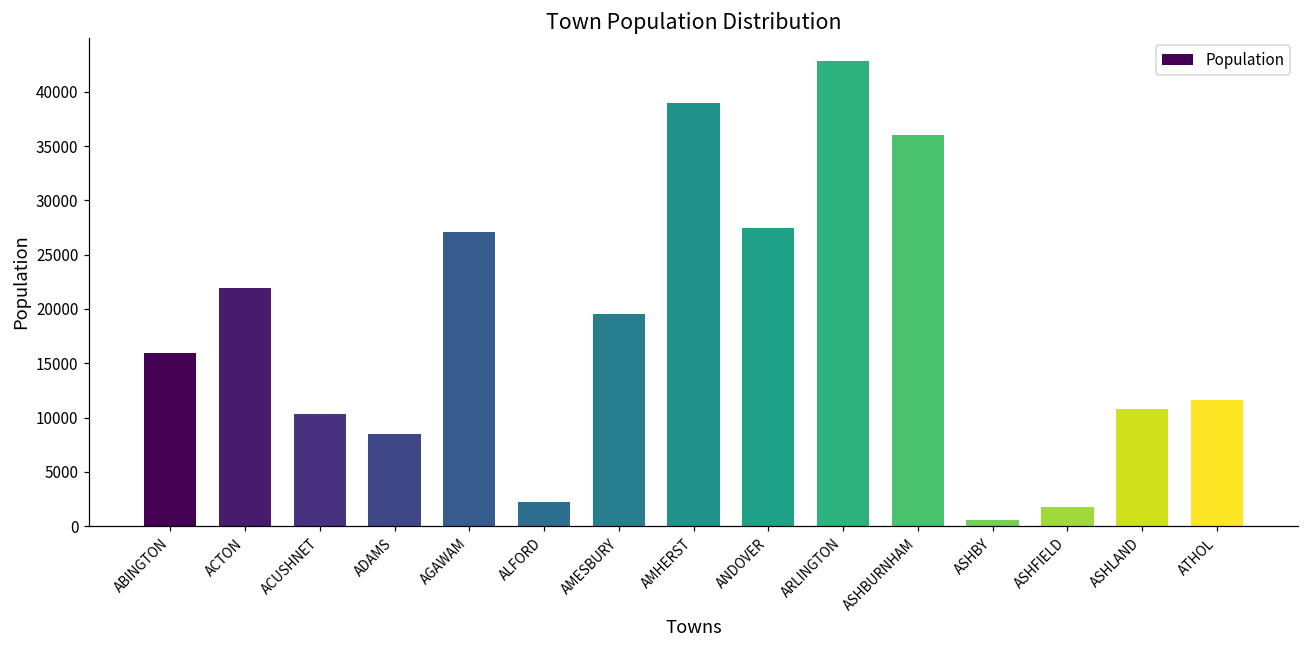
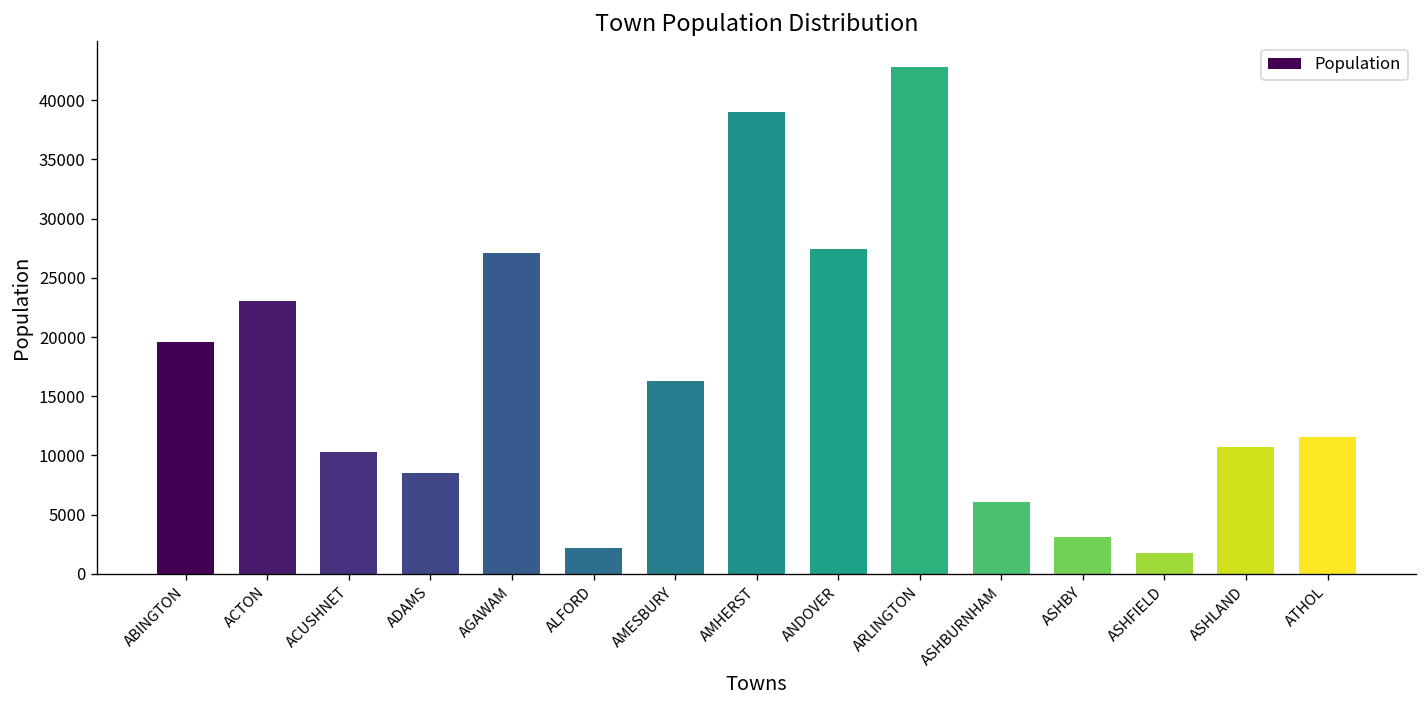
ABINGTON: 16000 -> 20000
ACTON: 22000 -> 23000
AMESBURY: 20000 -> 16000
ASHBURNHAM: 36000 -> 6000
ASHBY: 1000 -> 3000
